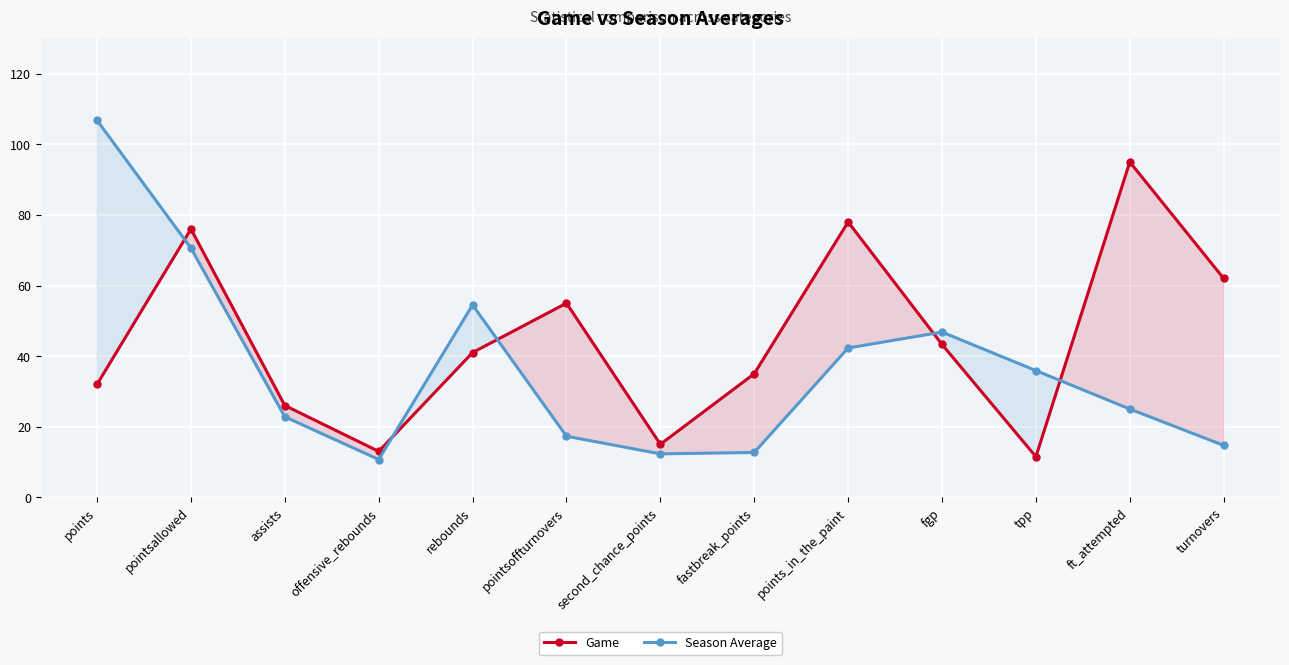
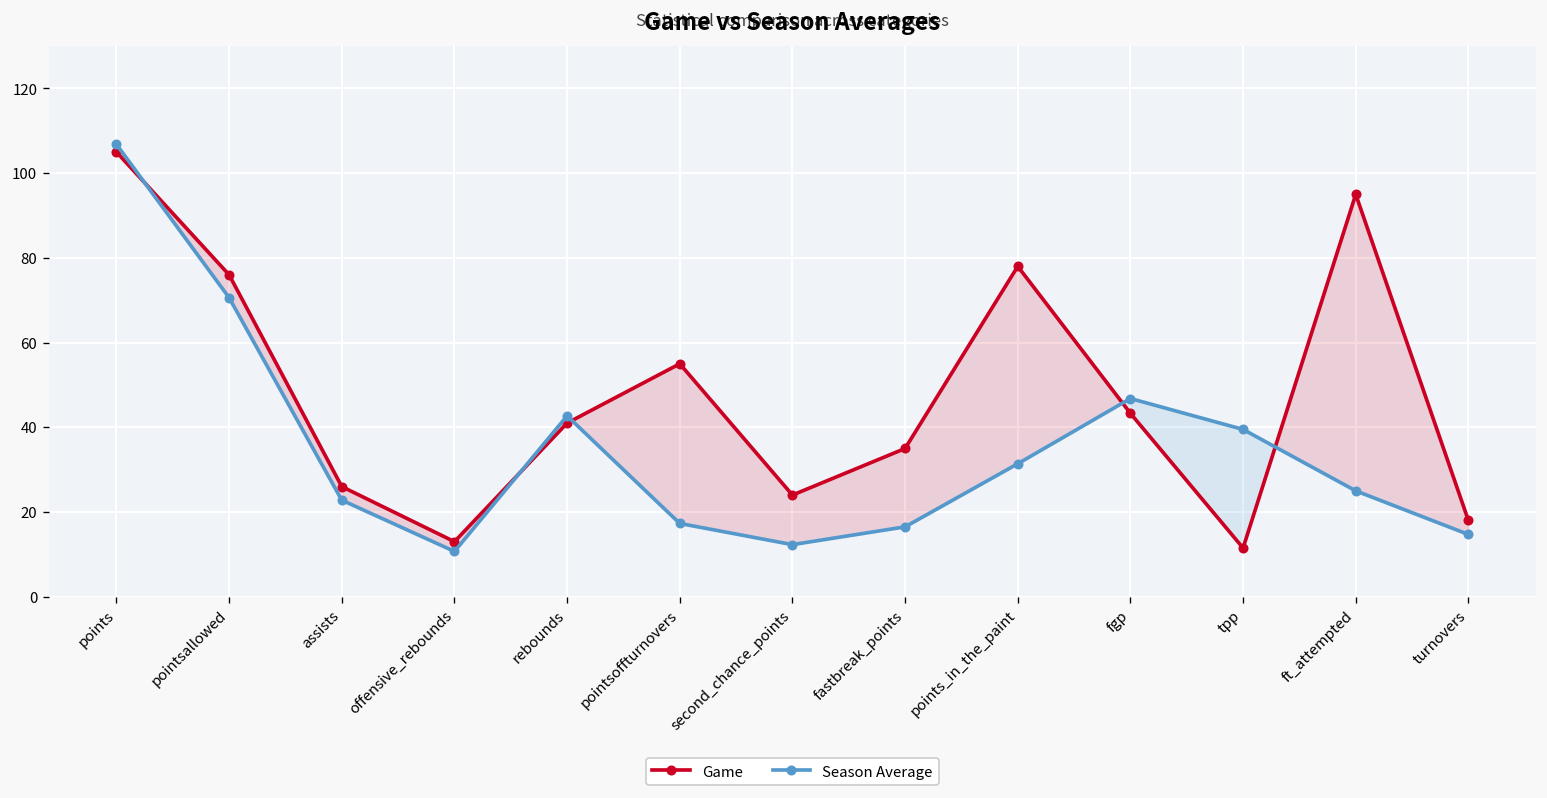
Game, points: 32 -> 105
Season Average, rebounds: 55 -> 43
Game, second_chance_points: 15 -> 24
Season Average, fastbreak_points: 13 -> 17
Season Average, points_in_the_paint: 42 -> 31
Season Average, tpp: 36 -> 40
Game, turnovers: 62 -> 18
